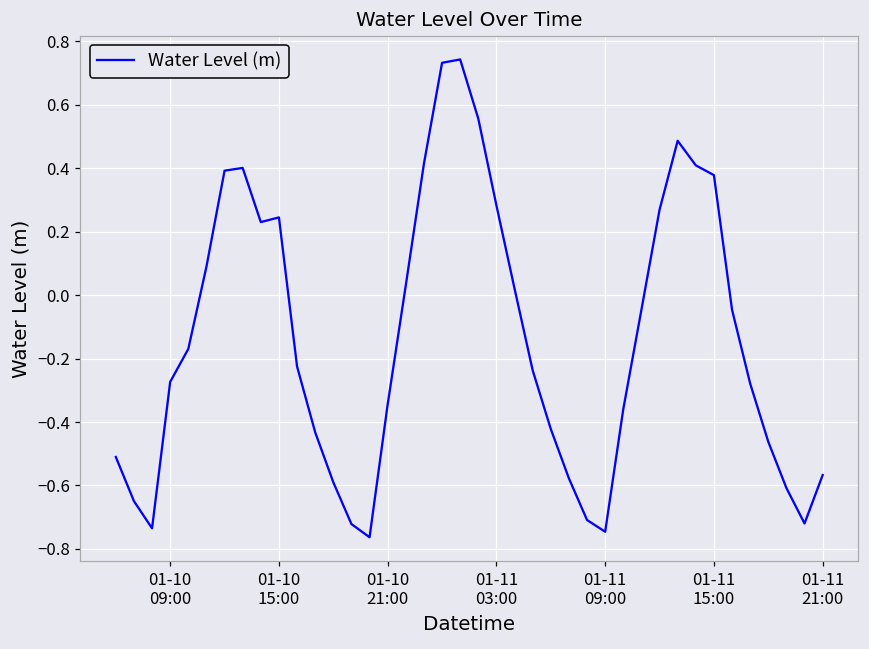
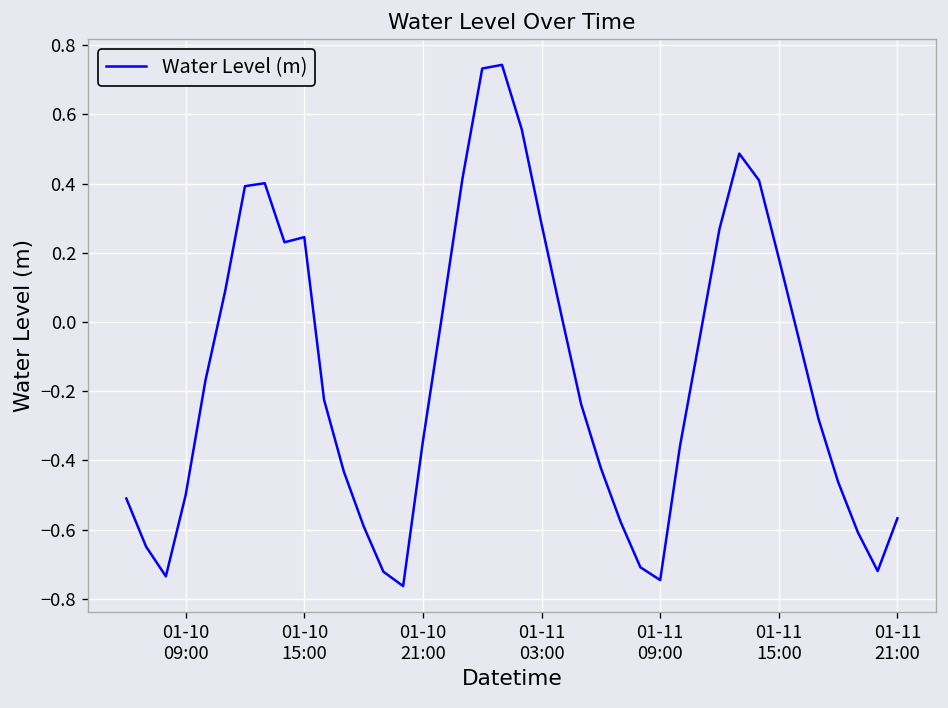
01-10 09:00: -0.27 -> -0.50
01-11 15:00: 0.38 -> 0.18
